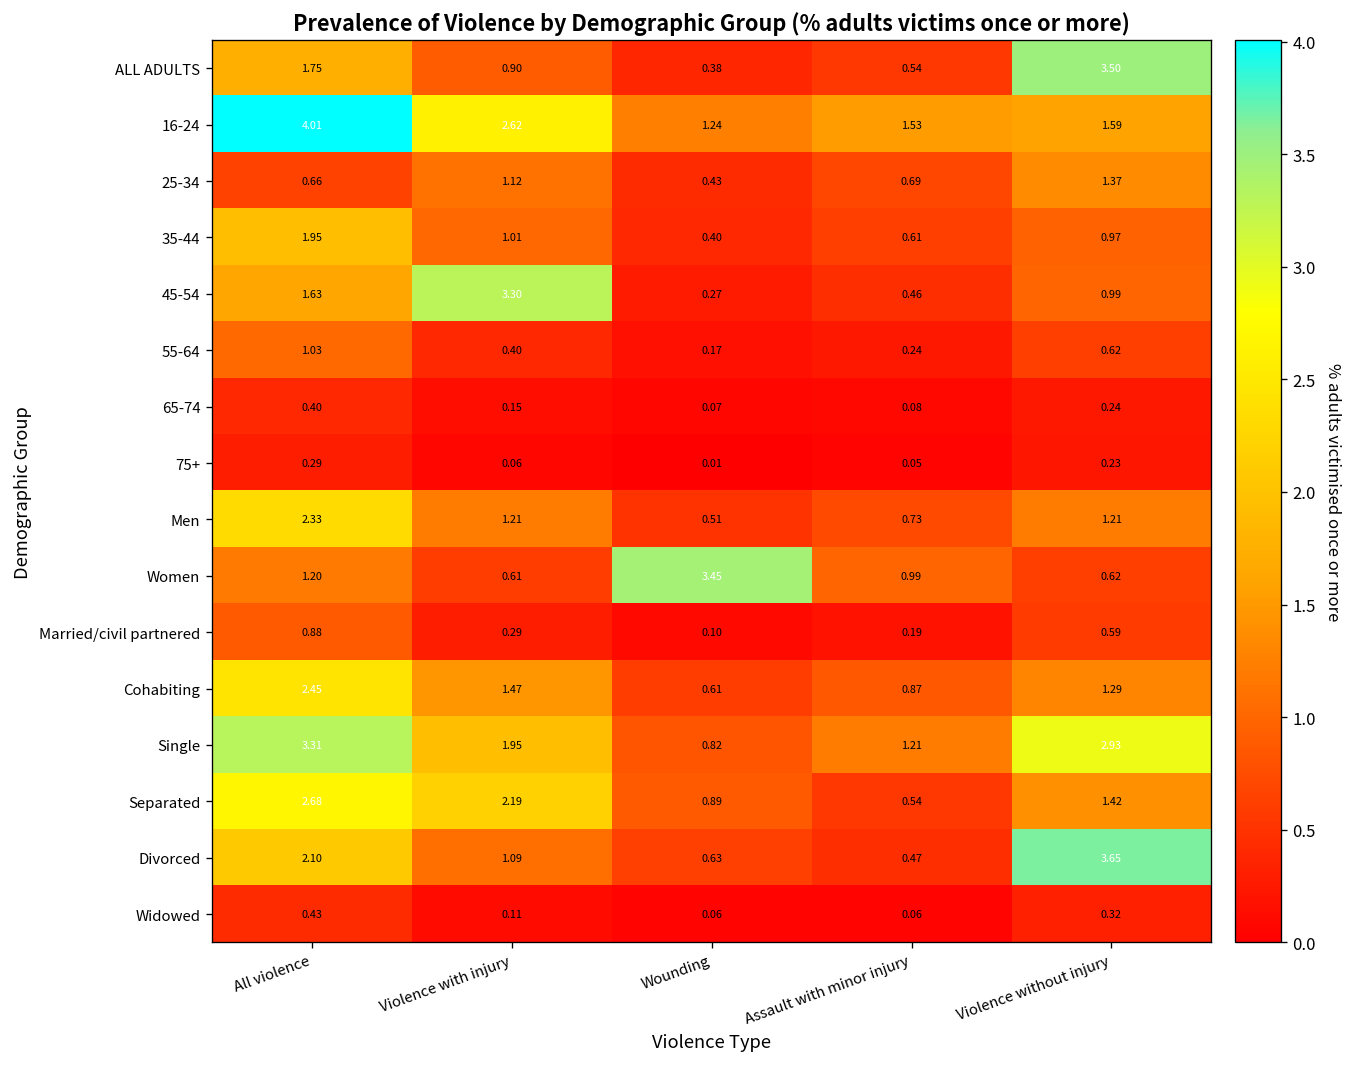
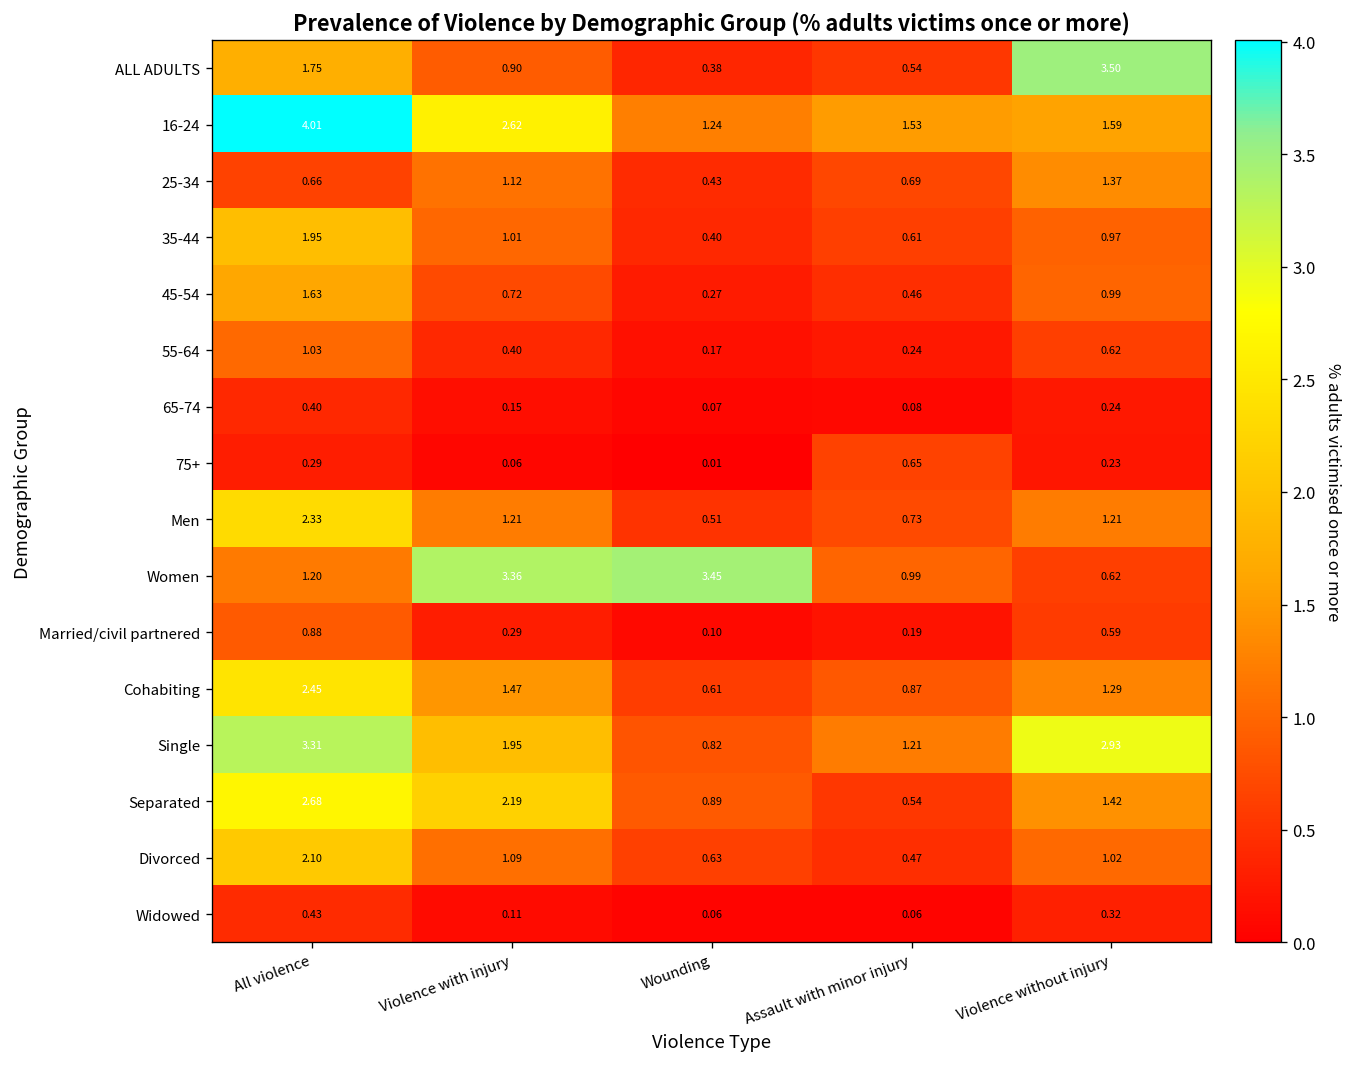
45-54, Violence with injury: 3.30 -> 0.72
75+, Assault with minor injury: 0.05 -> 0.65
Women, Violence with injury: 0.61 -> 3.36
Divorced, Violence without injury: 3.65 -> 1.02
